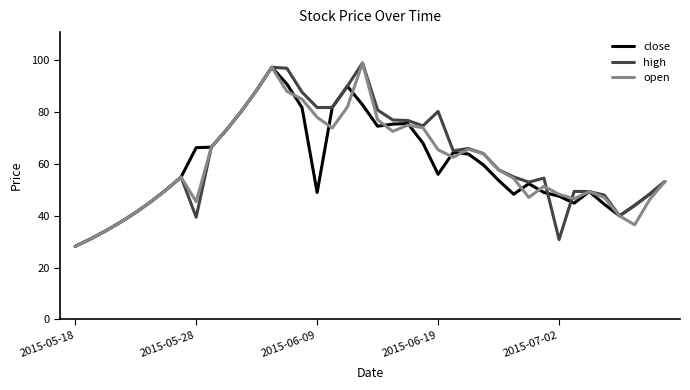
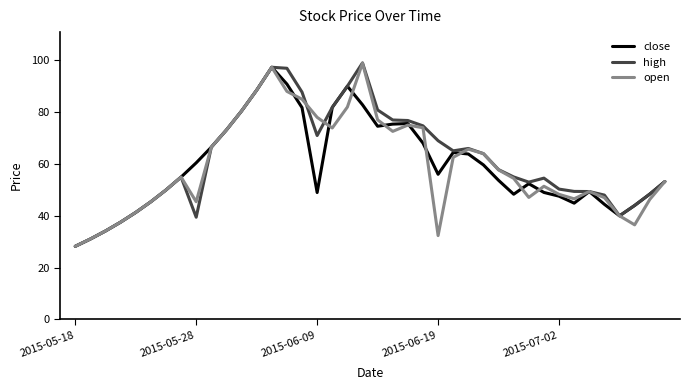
close, 2015-05-28: 66 -> 60
high, 2015-06-09: 82 -> 71
high, 2015-06-19: 80 -> 69
open, 2015-06-19: 66 -> 32
high, 2015-07-02: 31 -> 50
